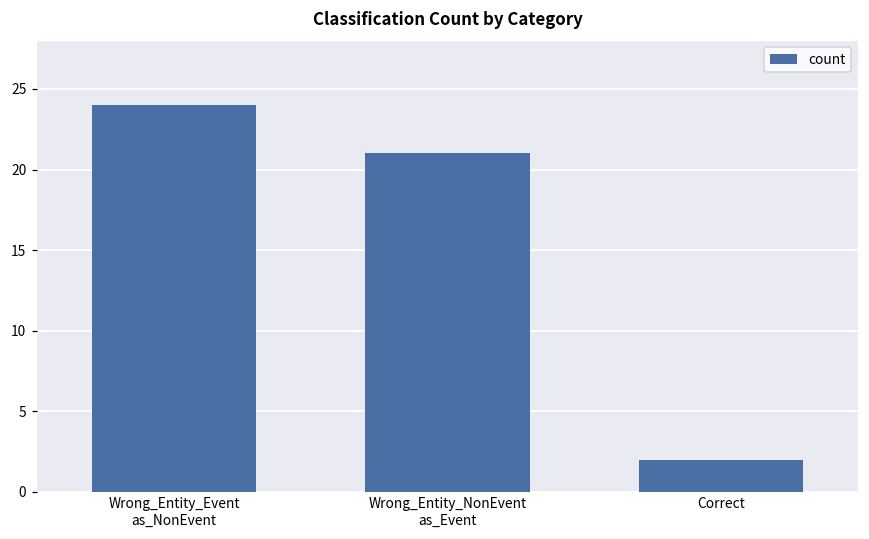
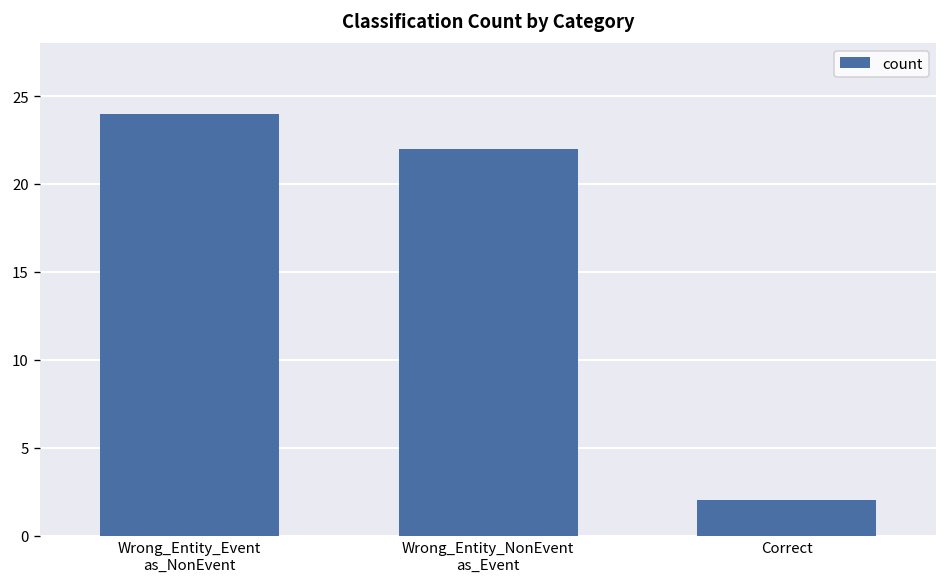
Wrong_Entity_NonEvent as_Event: 21 -> 22
